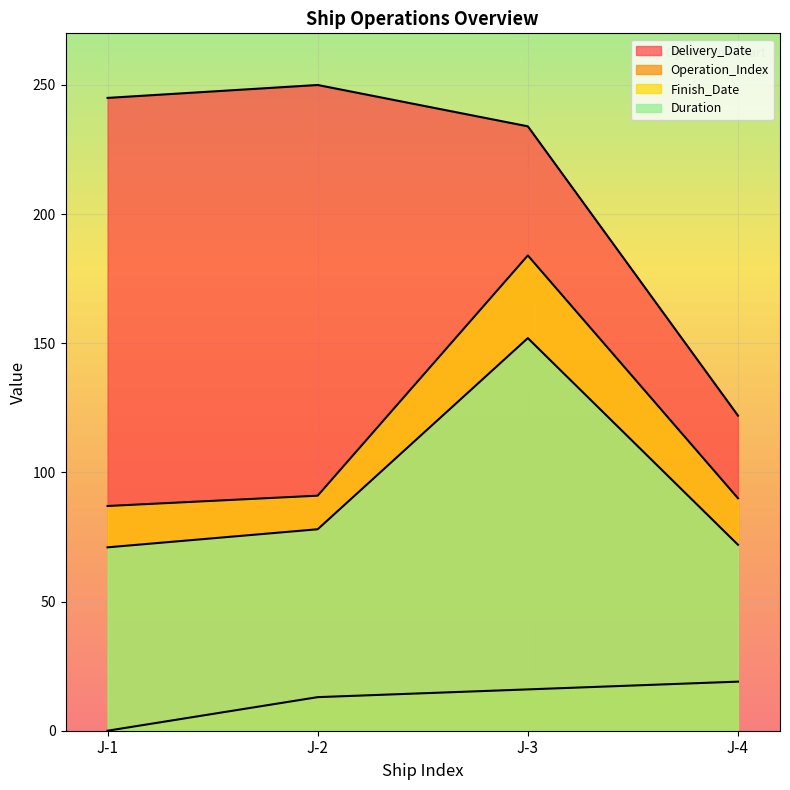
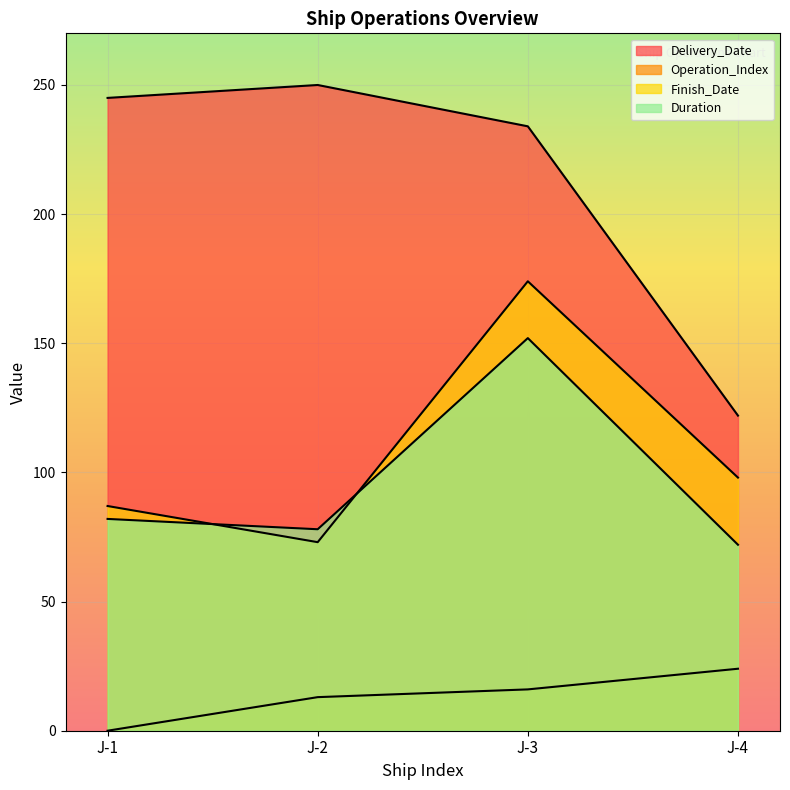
Duration, J-1: 71 -> 82
Finish_Date, J-2: 91 -> 73
Finish_Date, J-3: 184 -> 174
Operation_Index, J-4: 19 -> 24
Finish_Date, J-4: 90 -> 98
